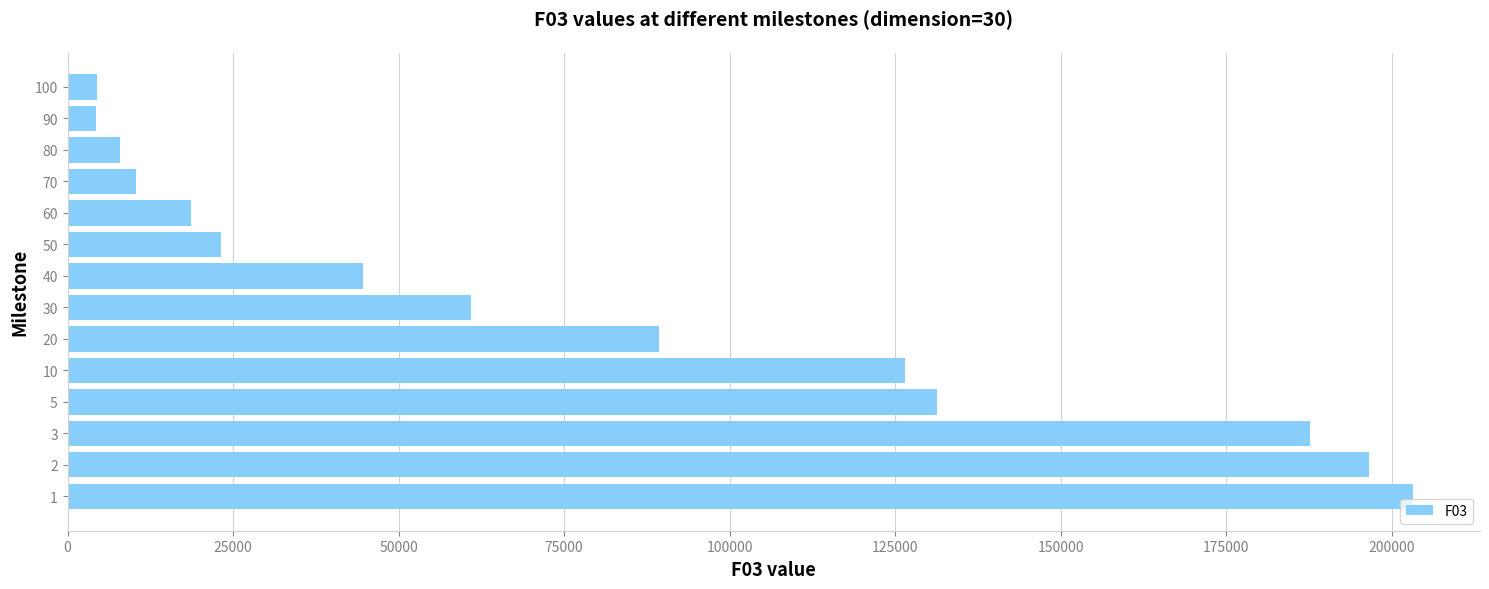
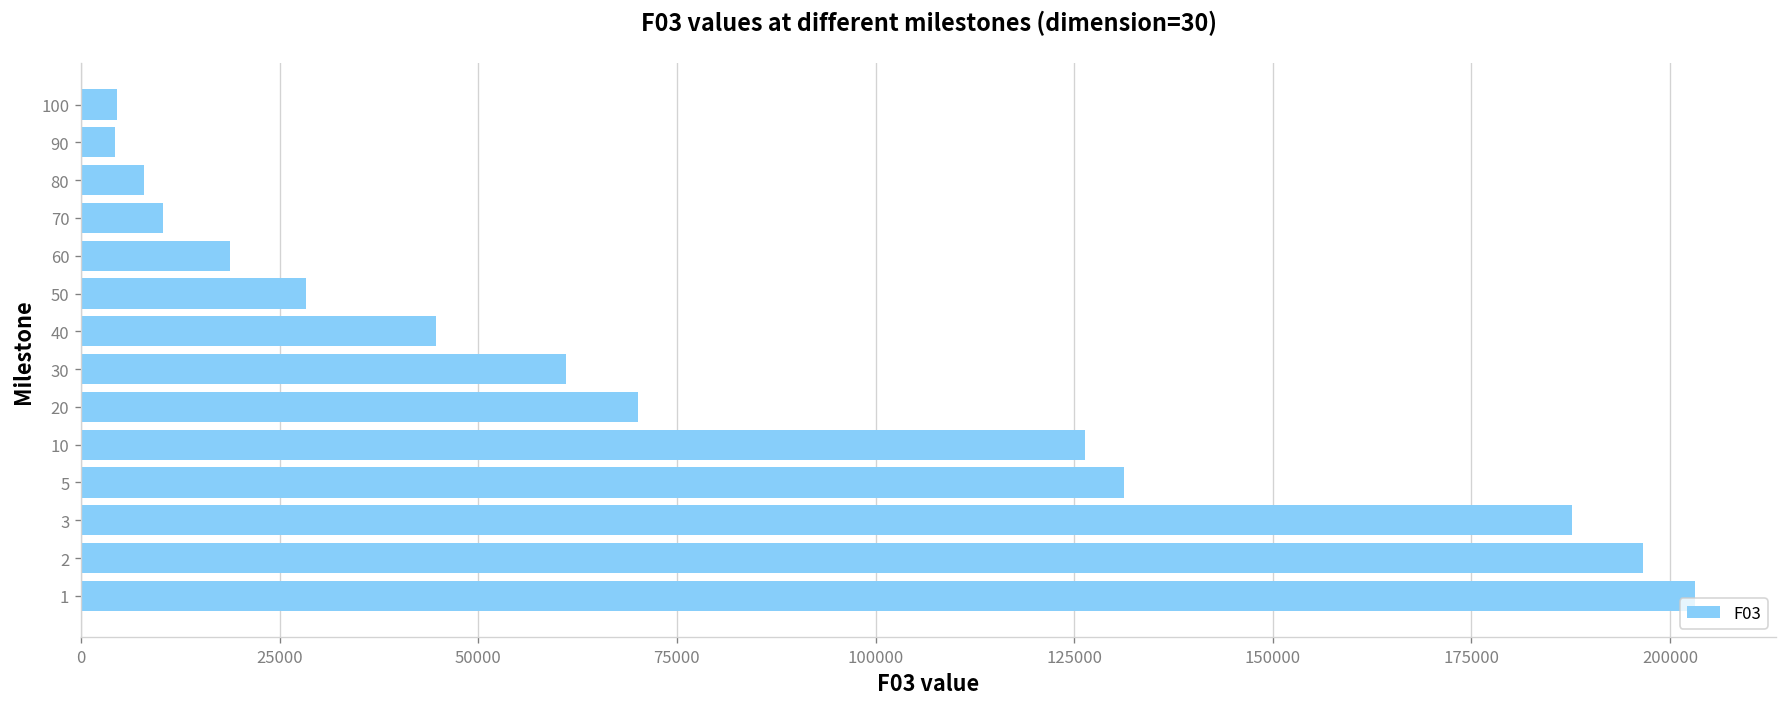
50: 23000 -> 28000
20: 89000 -> 70000
